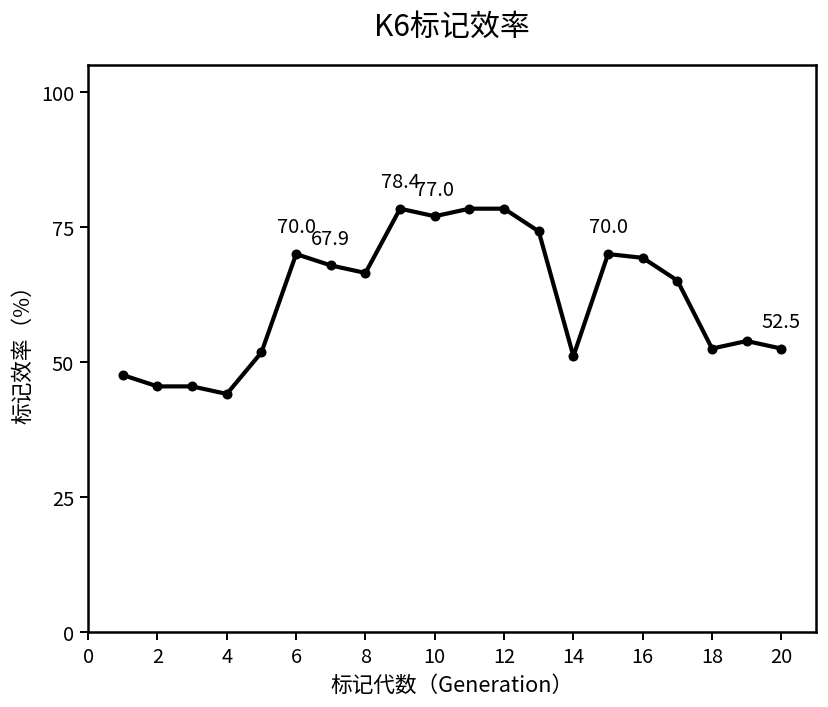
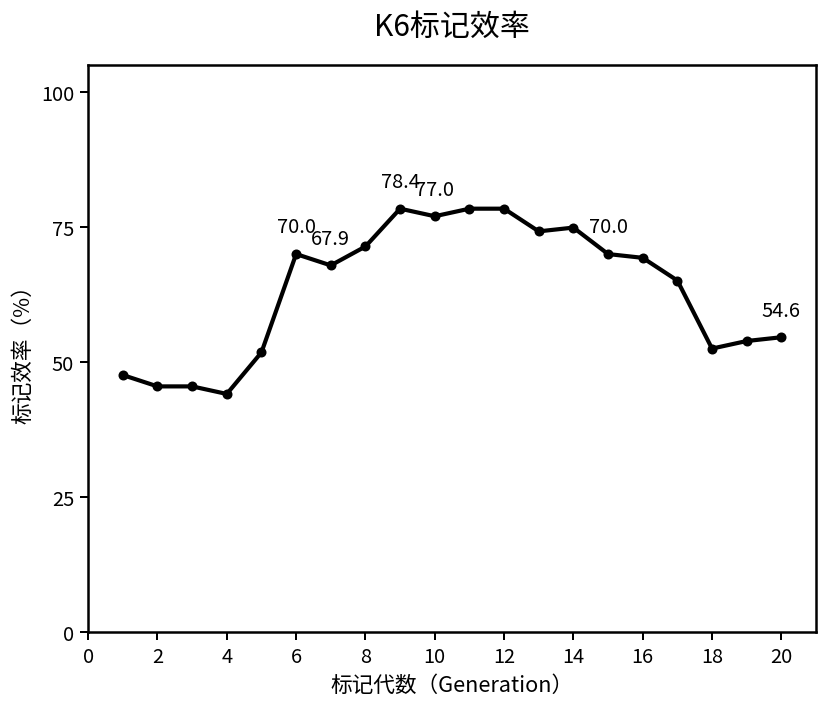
8: 67 -> 71
14: 51 -> 75
20: 52.5 -> 54.6
